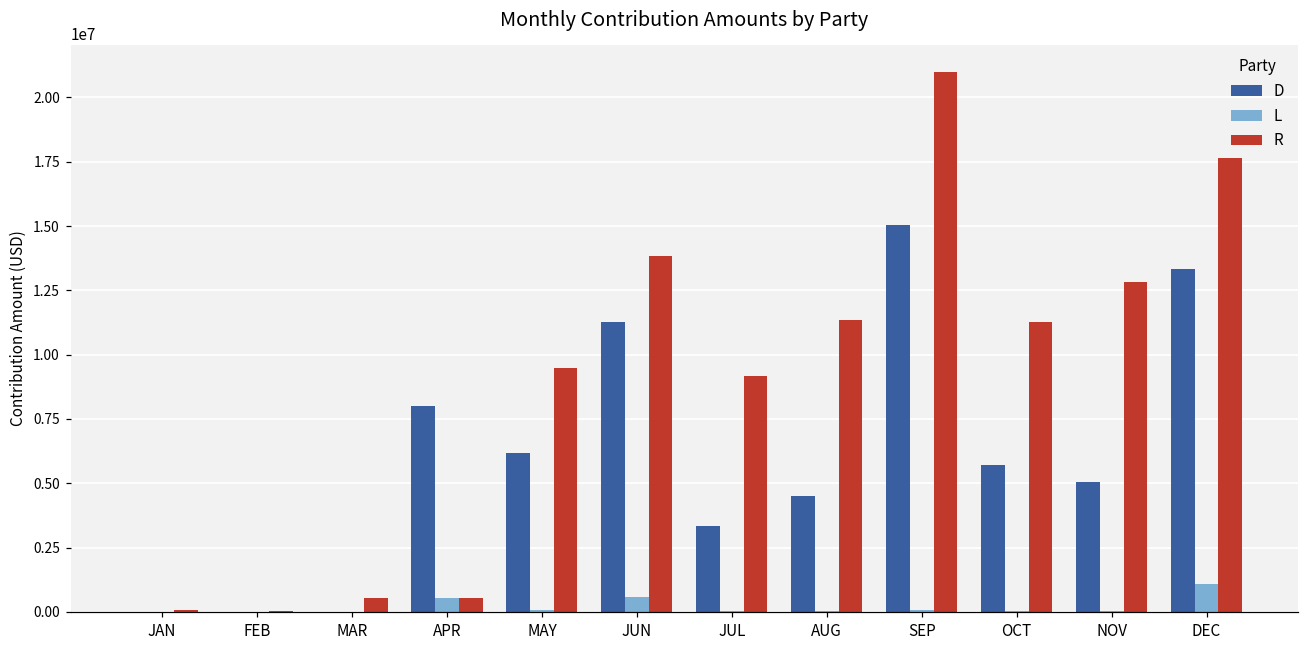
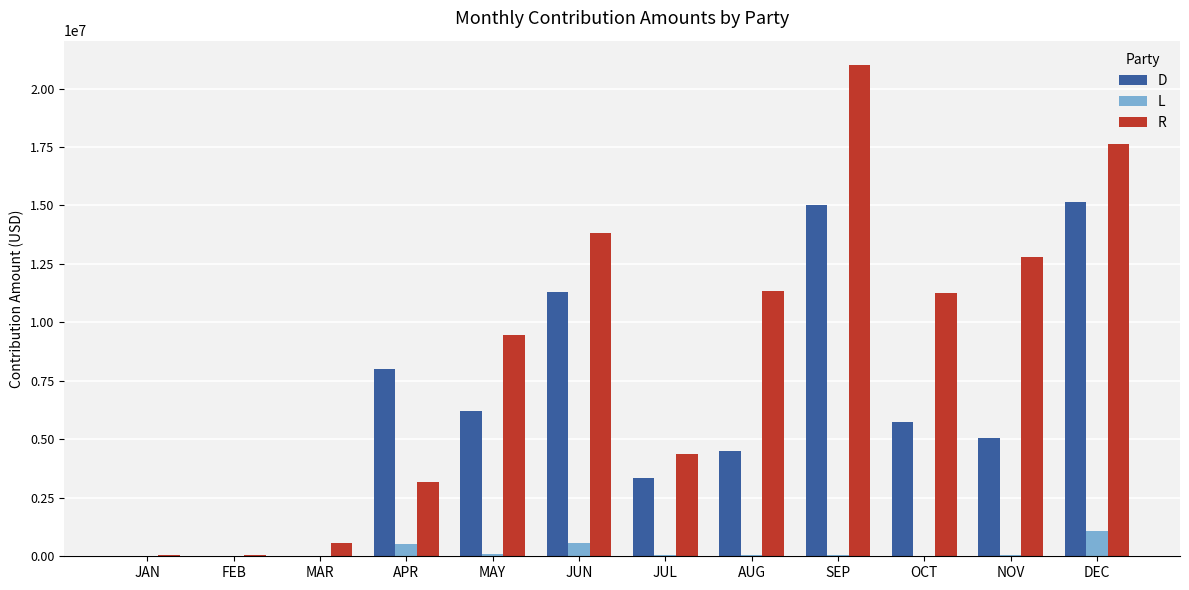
R, APR: 600000 -> 3200000
R, JUL: 9200000 -> 4400000
D, DEC: 13300000 -> 15200000
